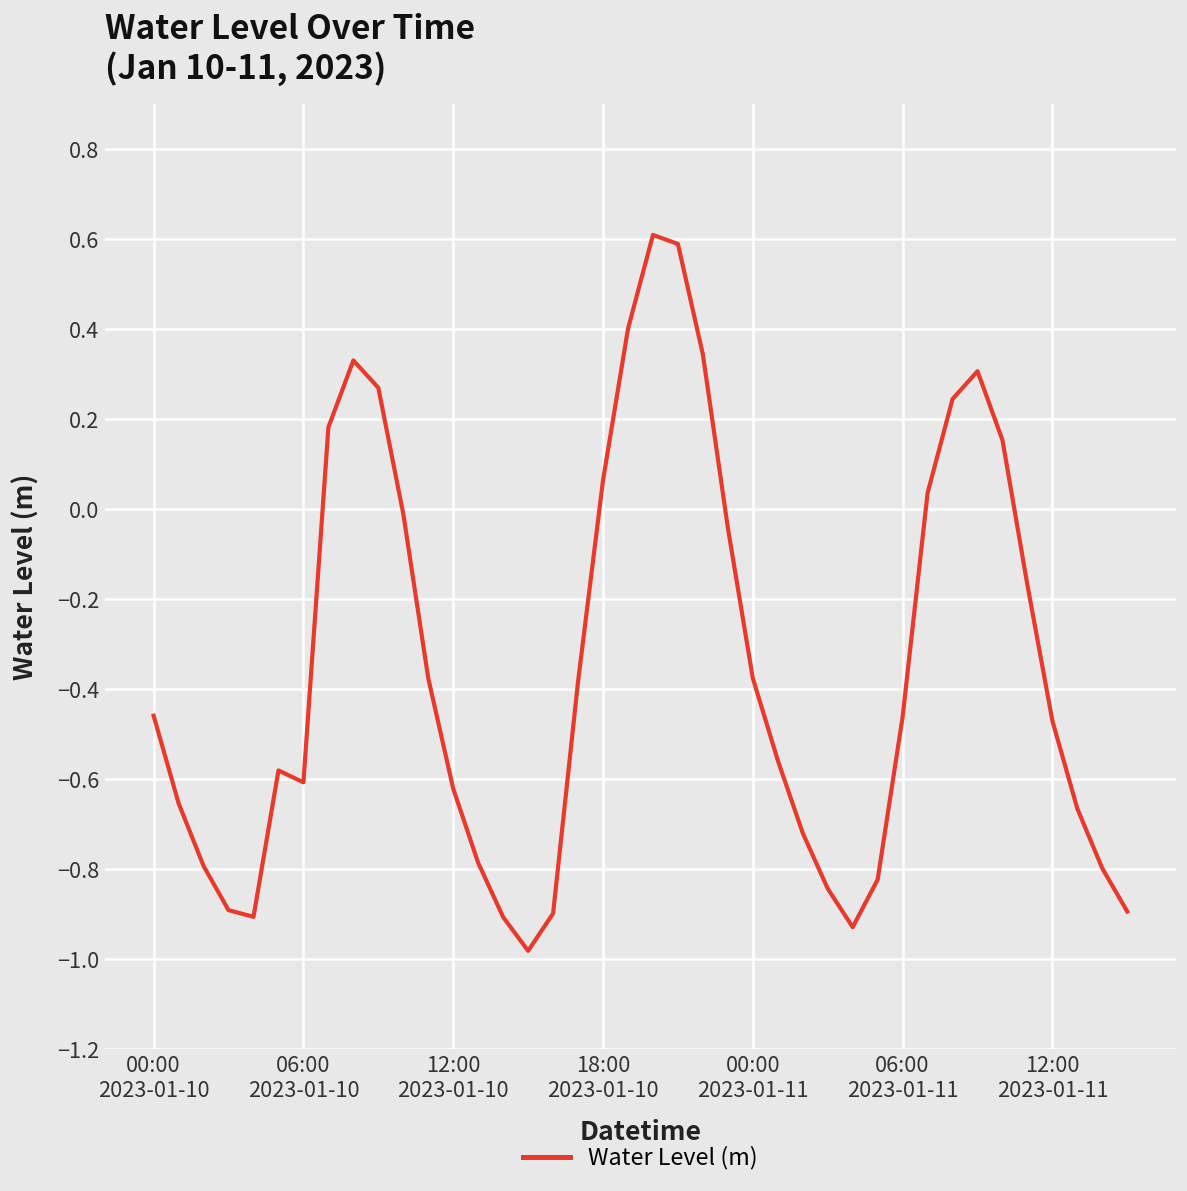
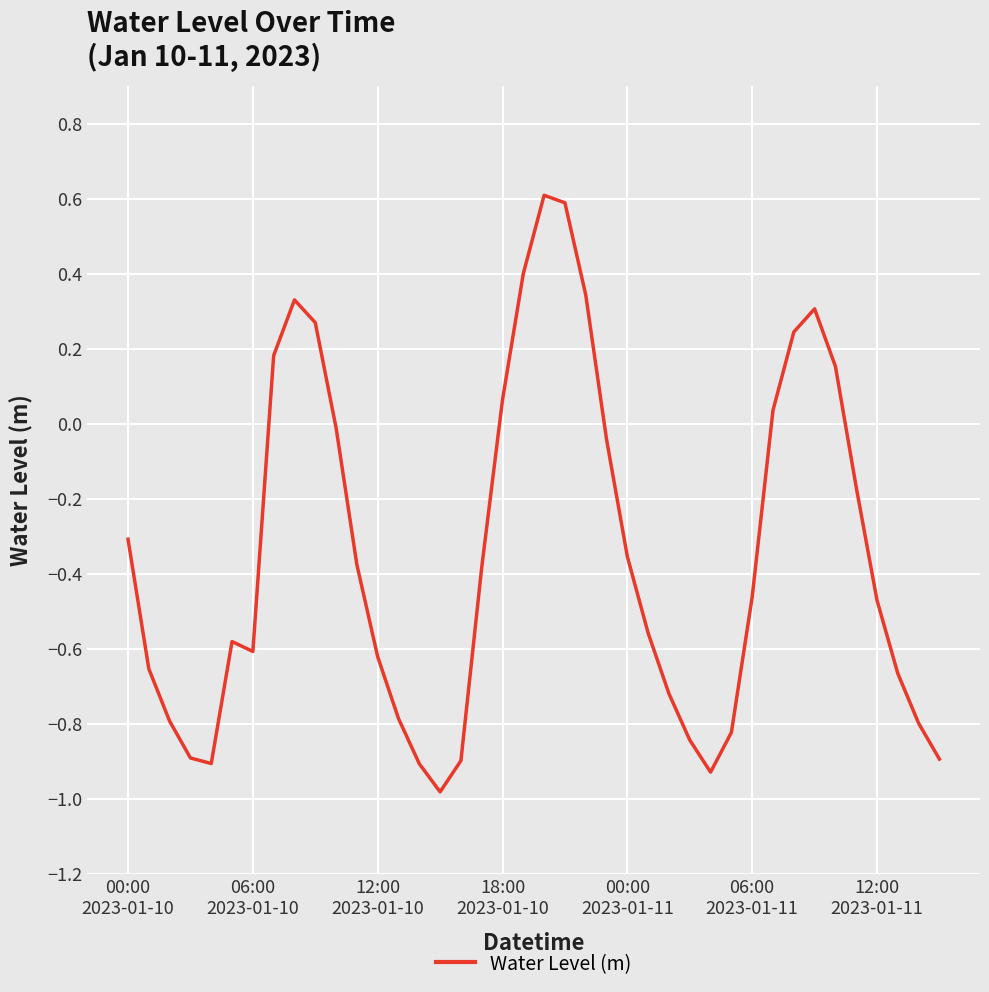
00:00 2023-01-10: -0.46 -> -0.31
00:00 2023-01-11: -0.38 -> -0.35
